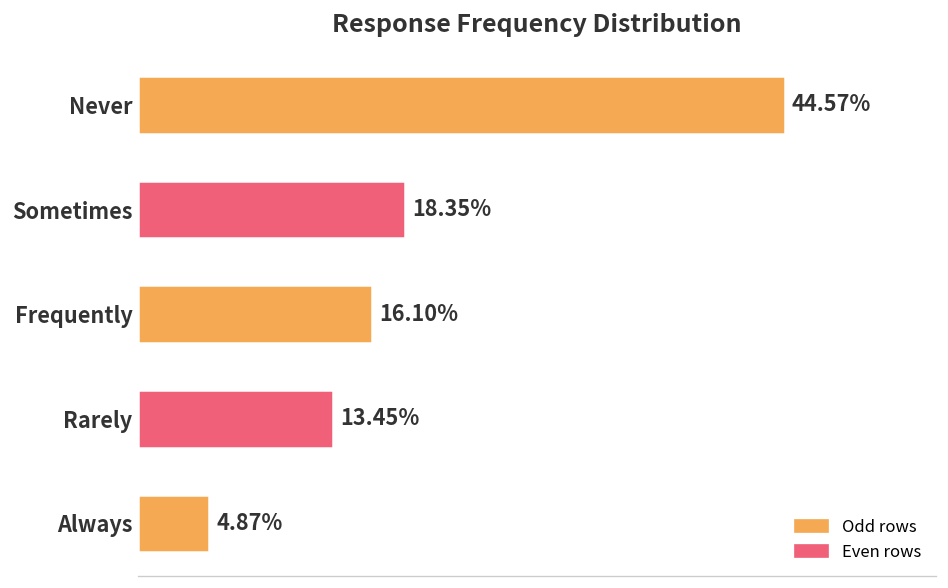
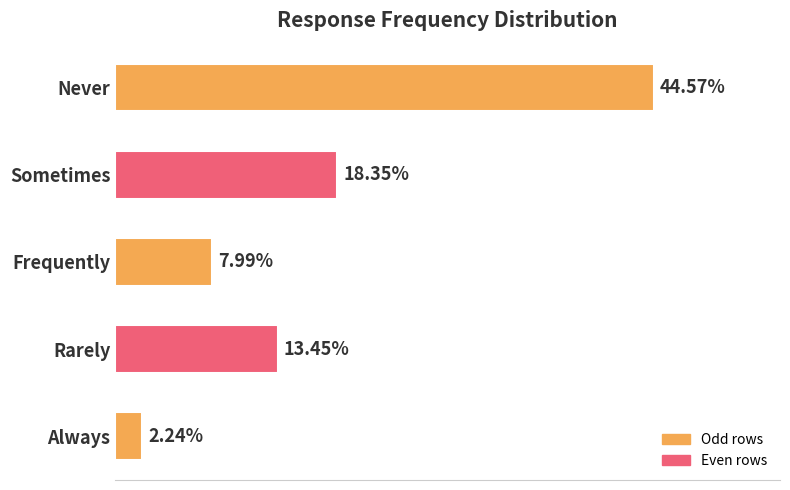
Frequently: 16.10% -> 7.99%
Always: 4.87% -> 2.24%
